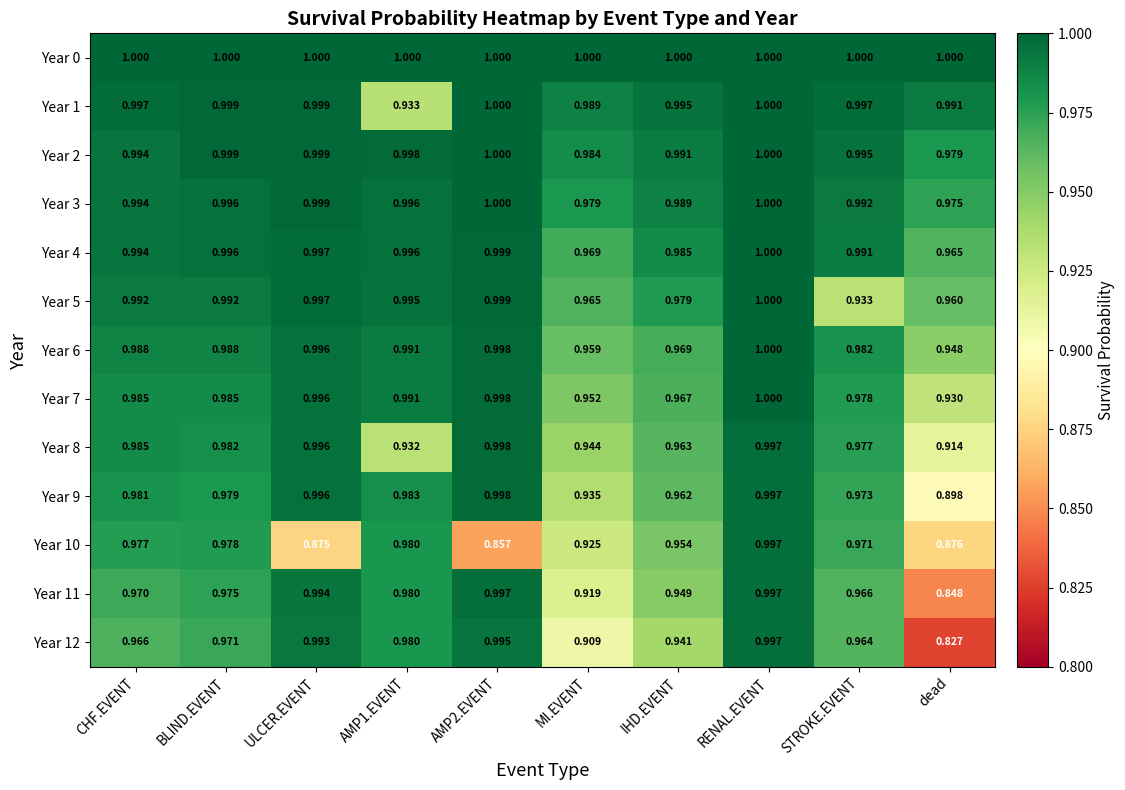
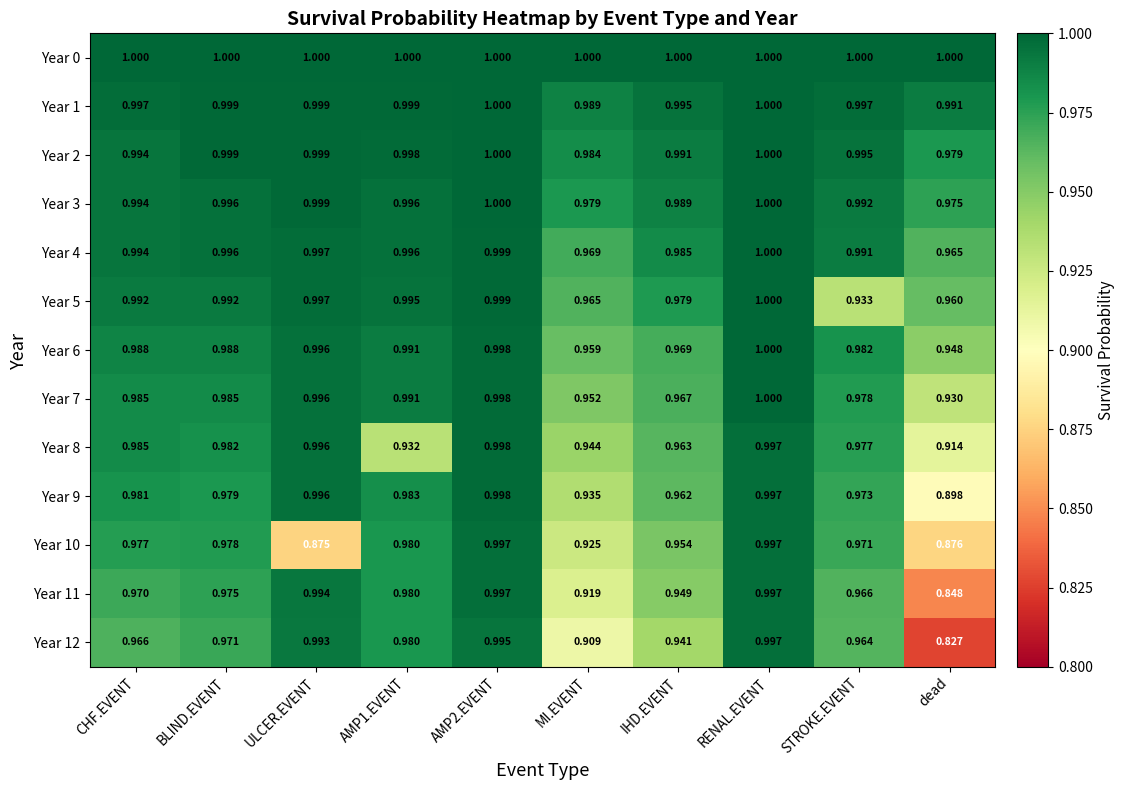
Year 1, AMP1.EVENT: 0.933 -> 0.999
Year 10, AMP2.EVENT: 0.857 -> 0.997
